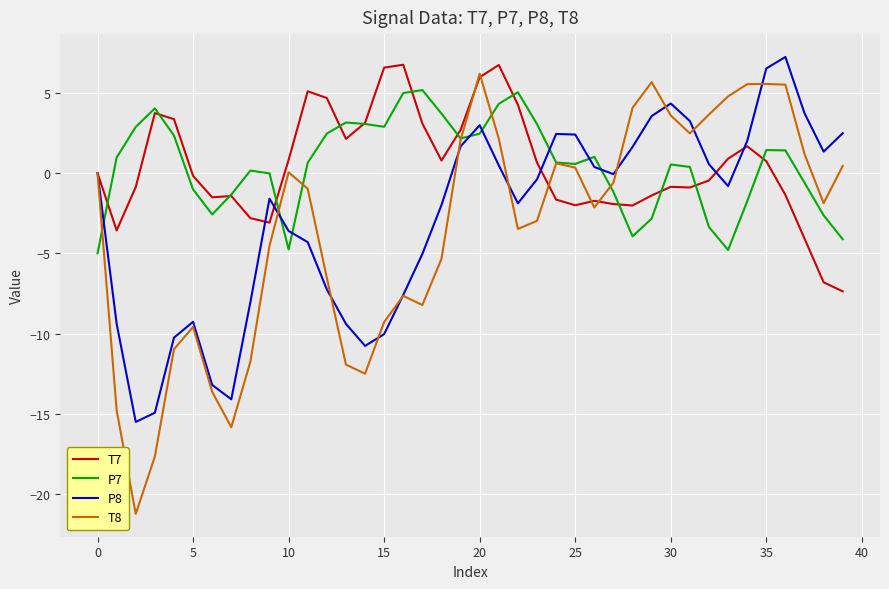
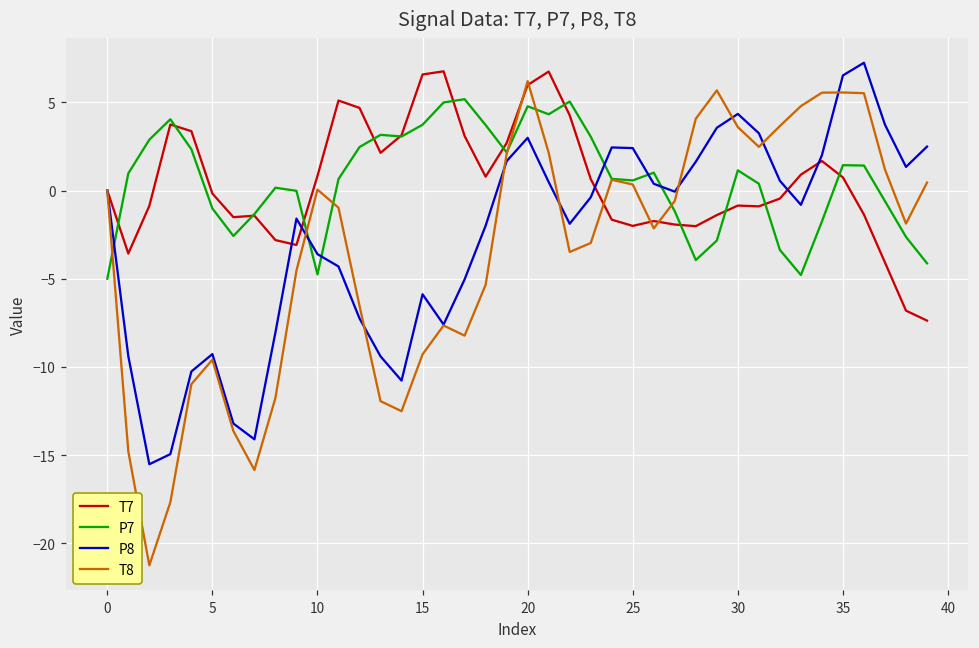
P7, 15: 2.9 -> 3.7
P8, 15: -10.0 -> -5.9
P7, 20: 2.5 -> 4.8
P7, 30: 0.5 -> 1.1
